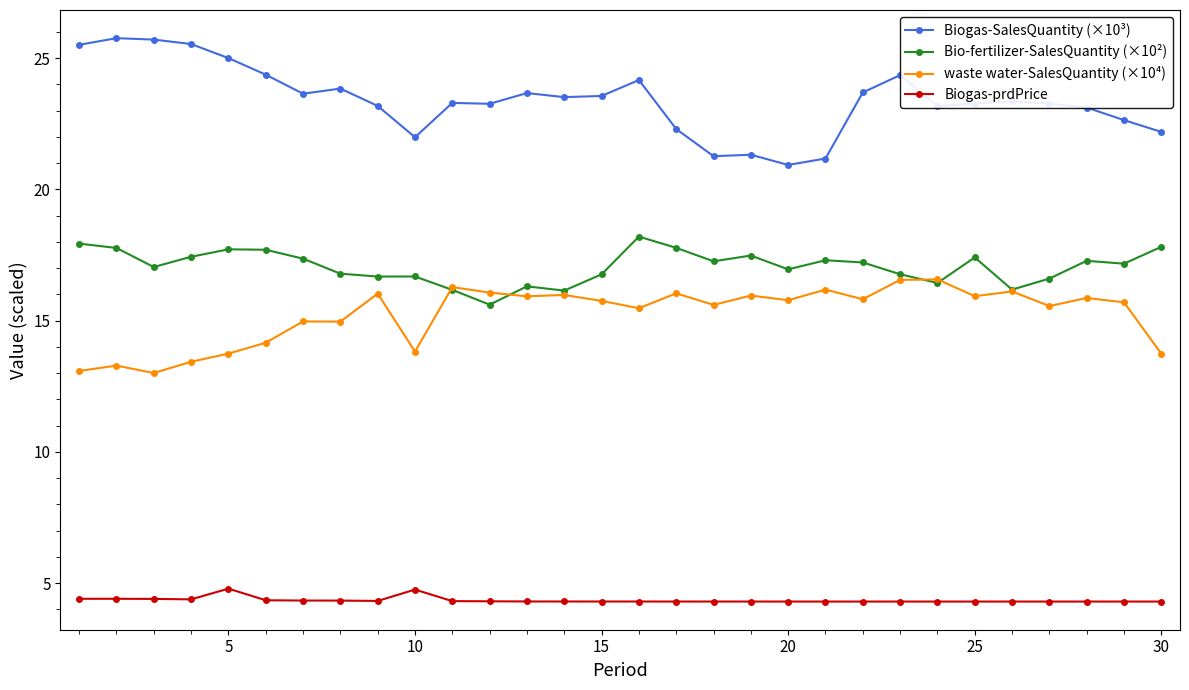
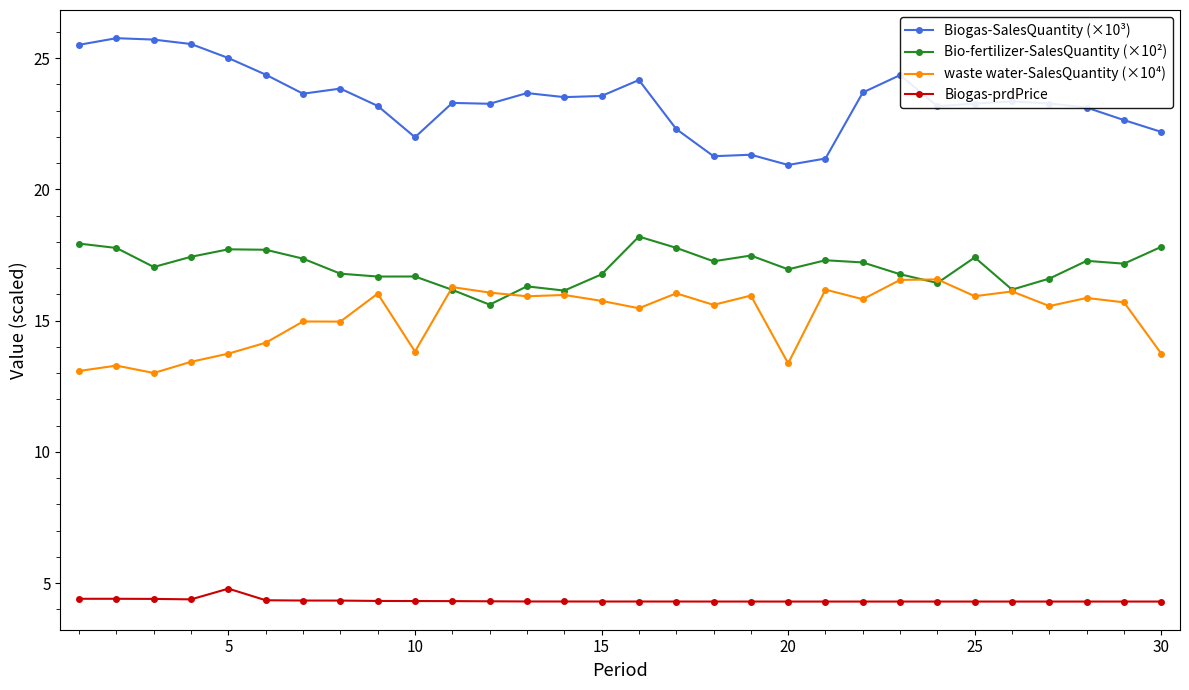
Biogas-prdPrice, 10: 4.8 -> 4.3
waste water-SalesQuantity (×10⁴), 20: 15.8 -> 13.4
